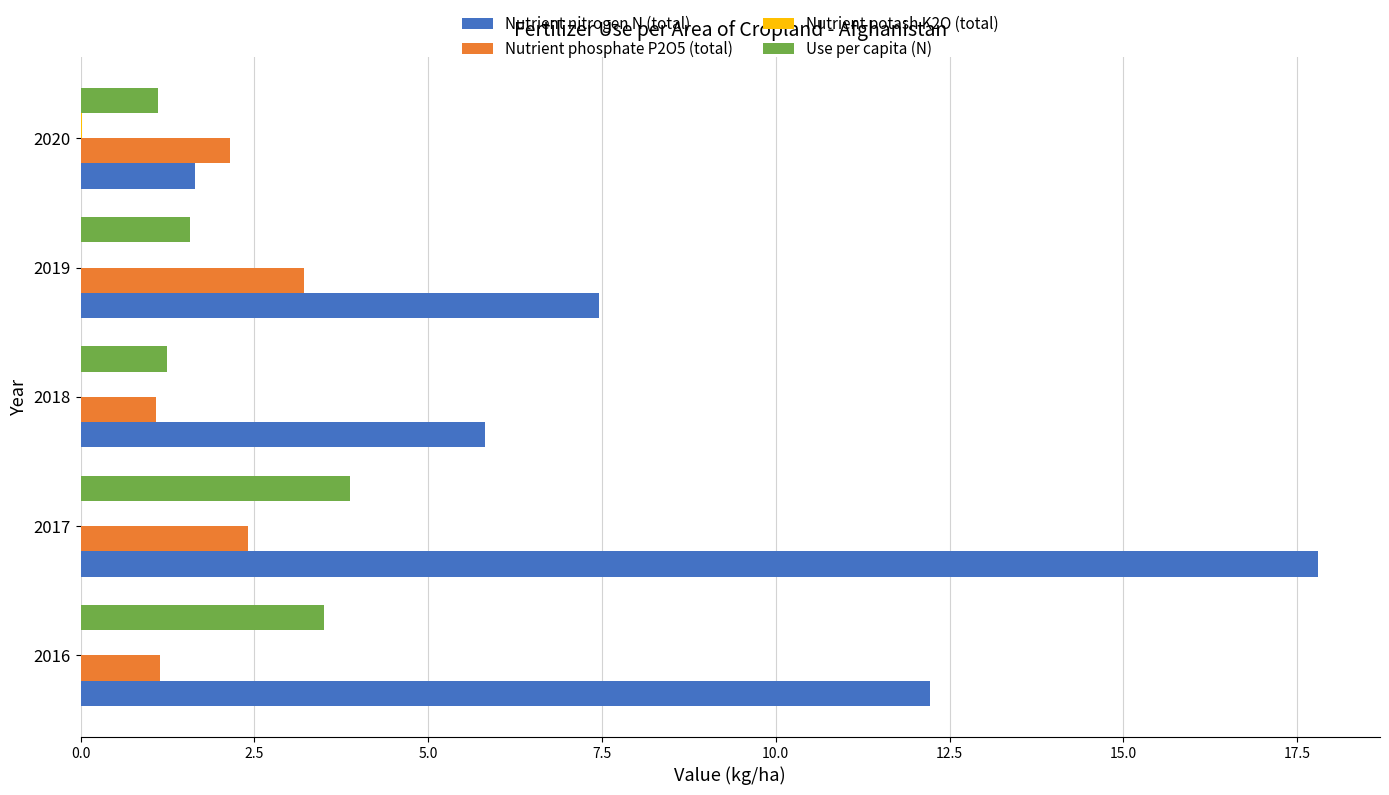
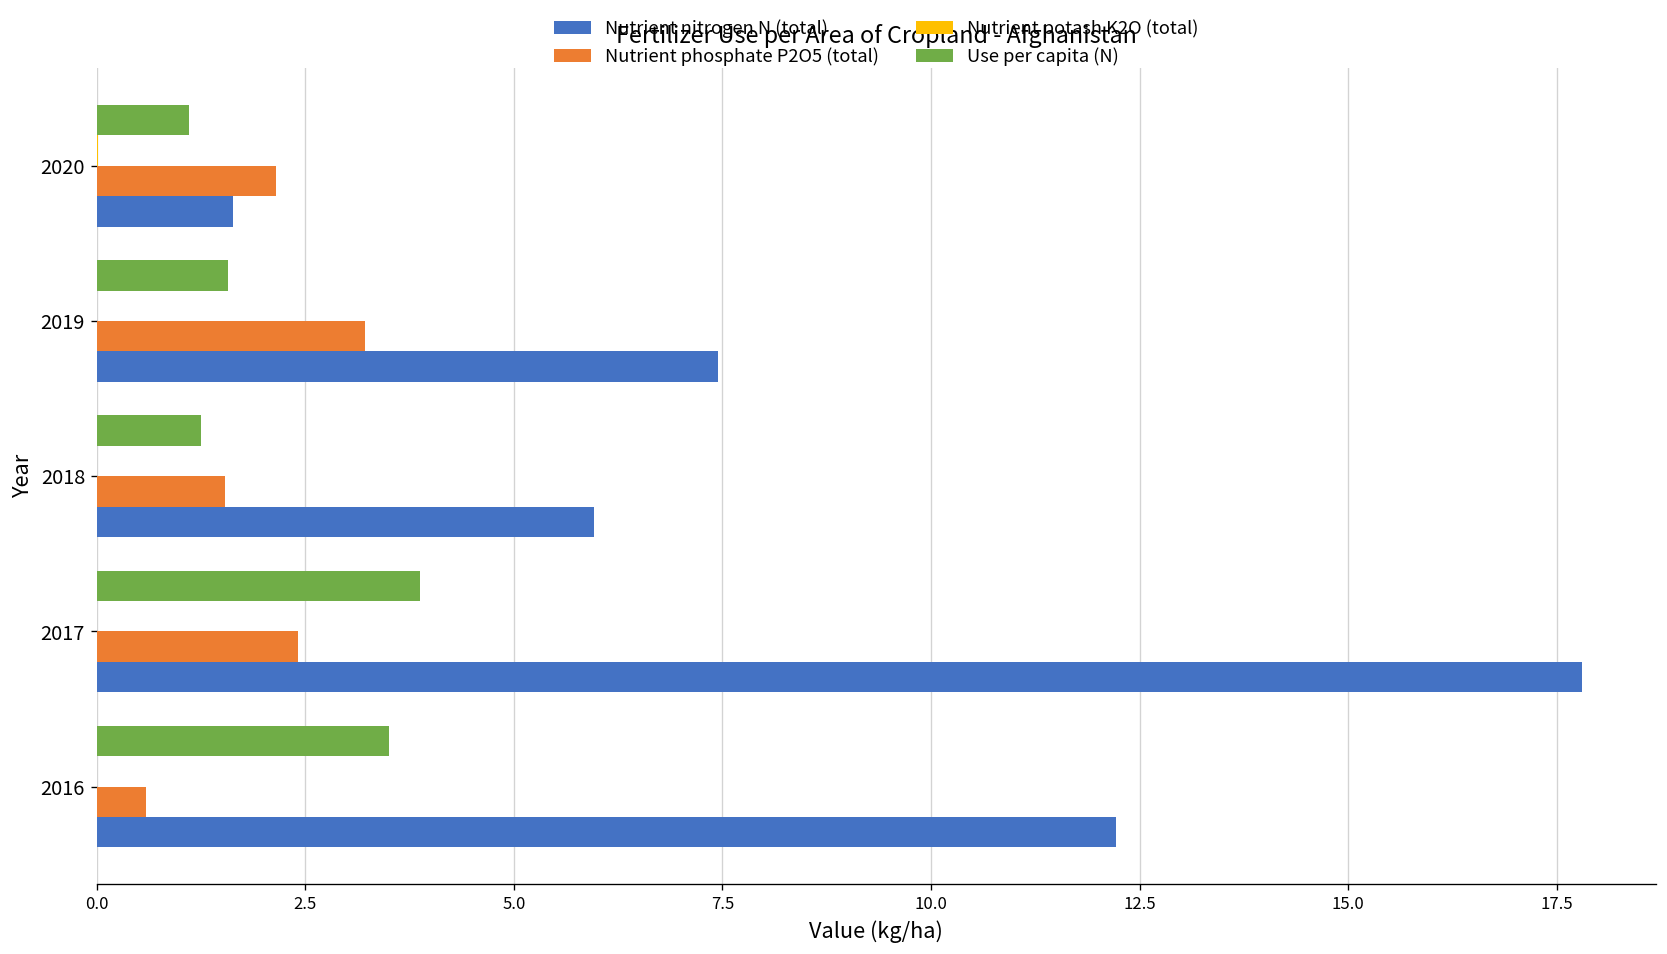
Nutrient phosphate P2O5 (total), 2018: 1.1 -> 1.5
Nutrient nitrogen N (total), 2018: 5.8 -> 6.0
Nutrient phosphate P2O5 (total), 2016: 1.1 -> 0.6
